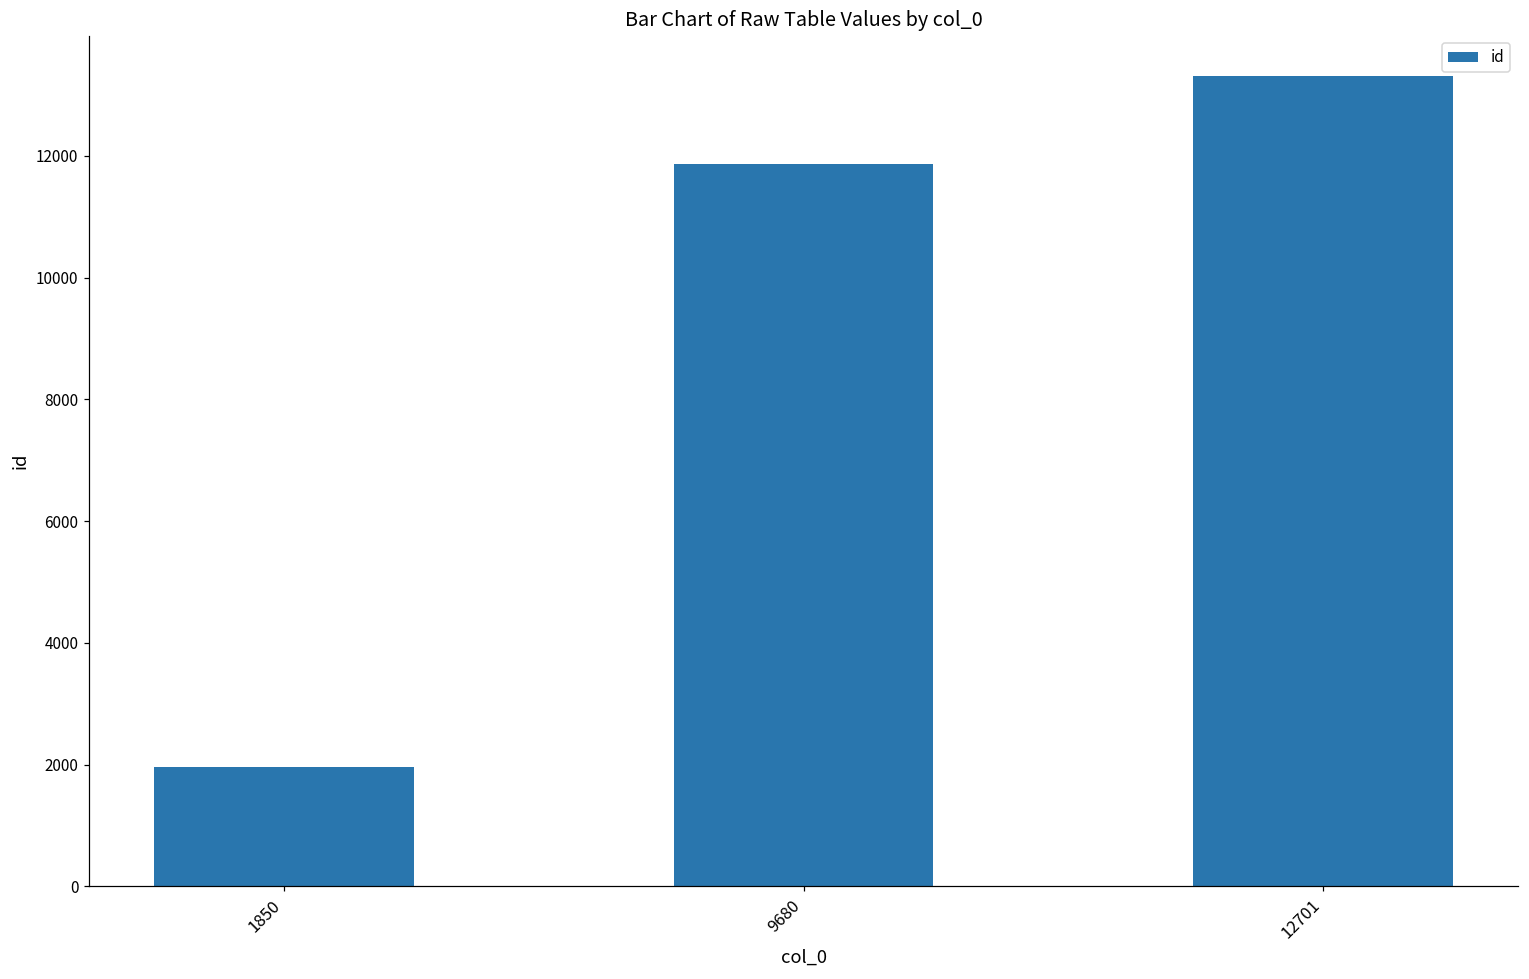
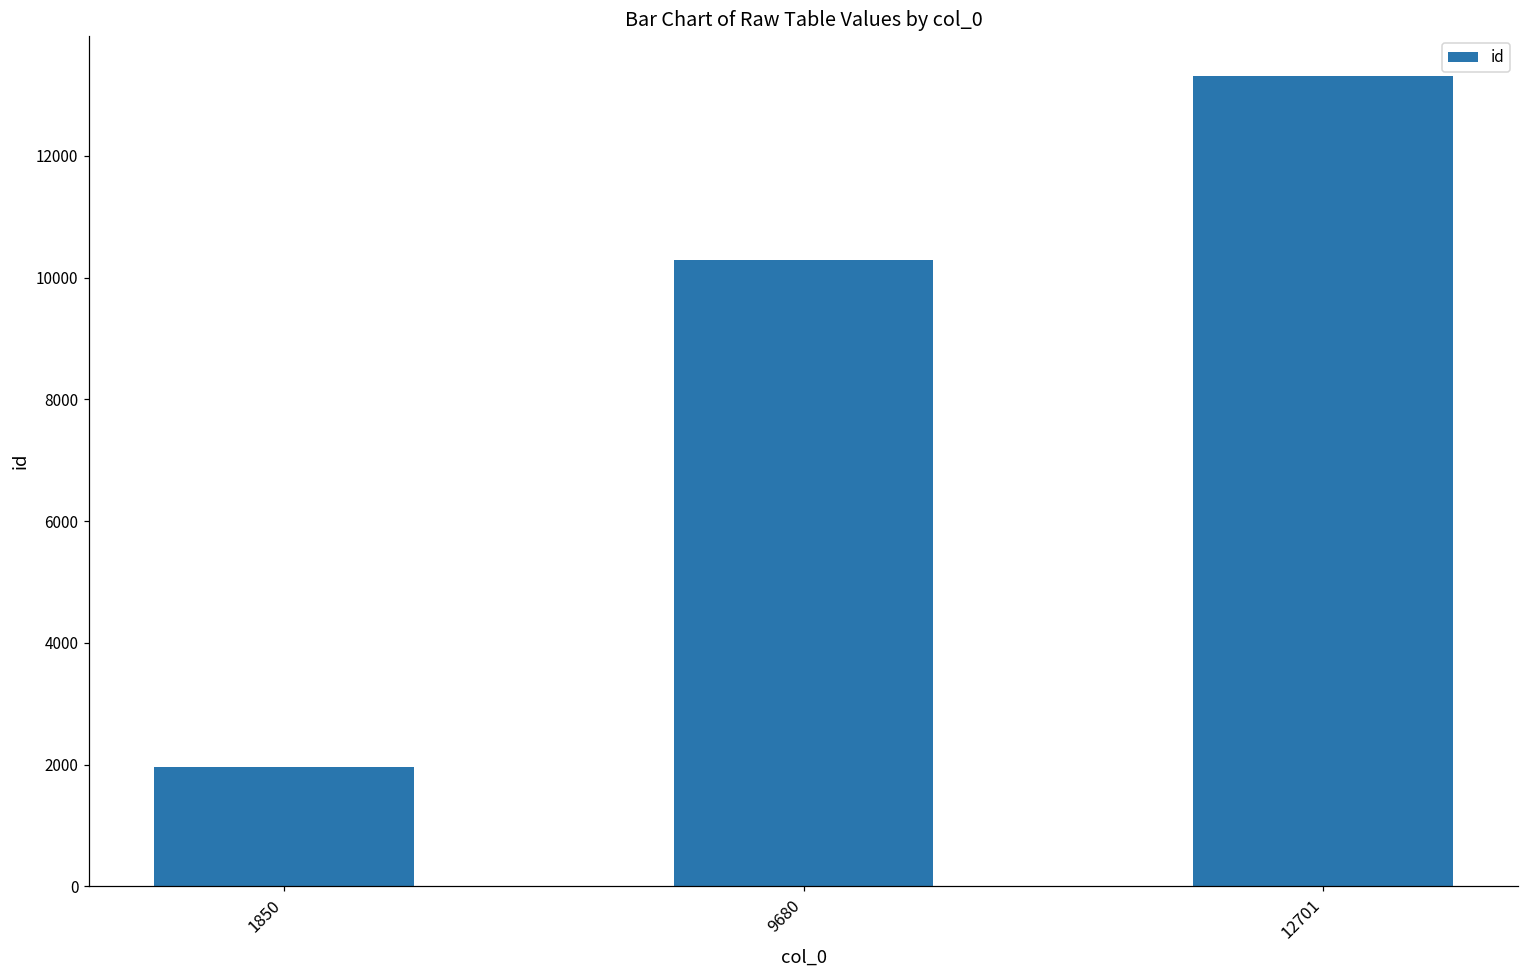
9680: 11900 -> 10300
